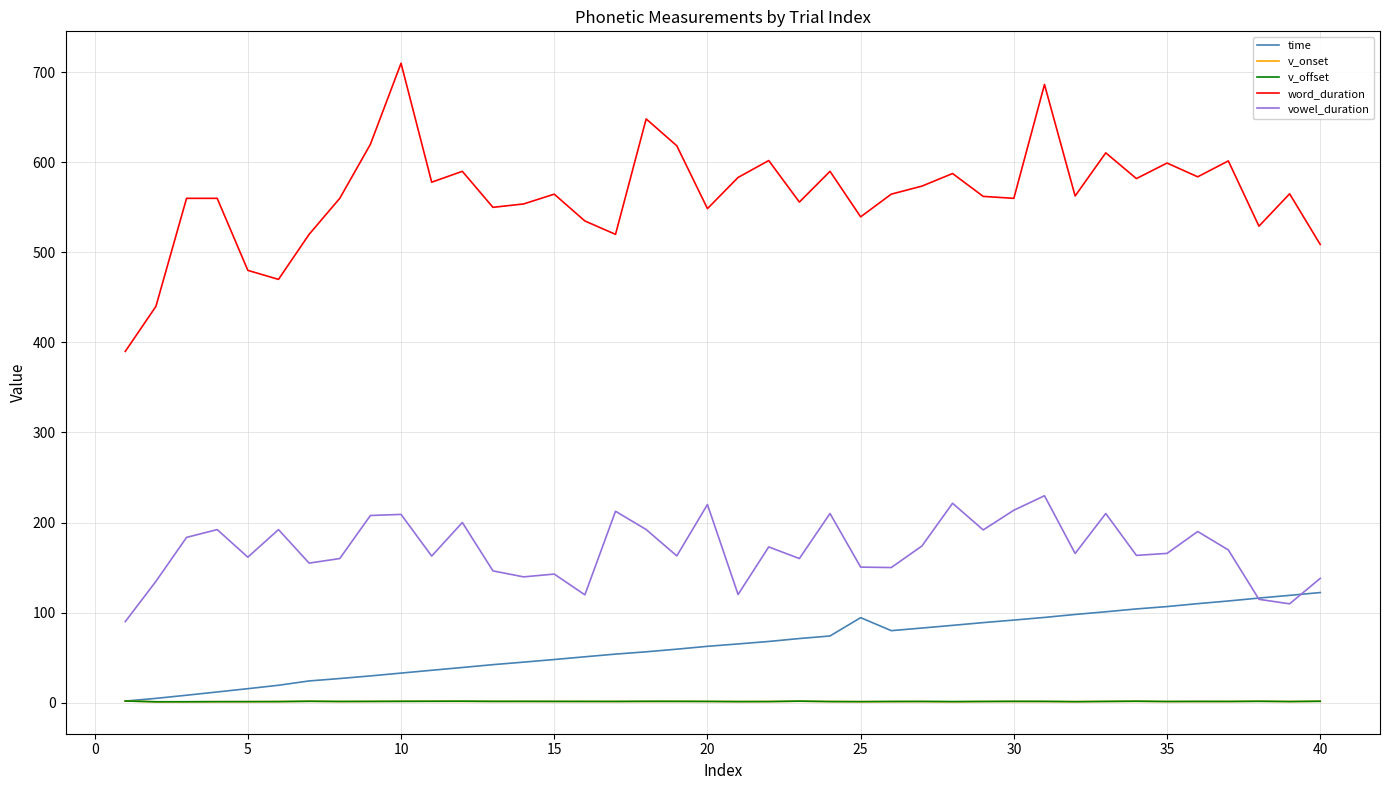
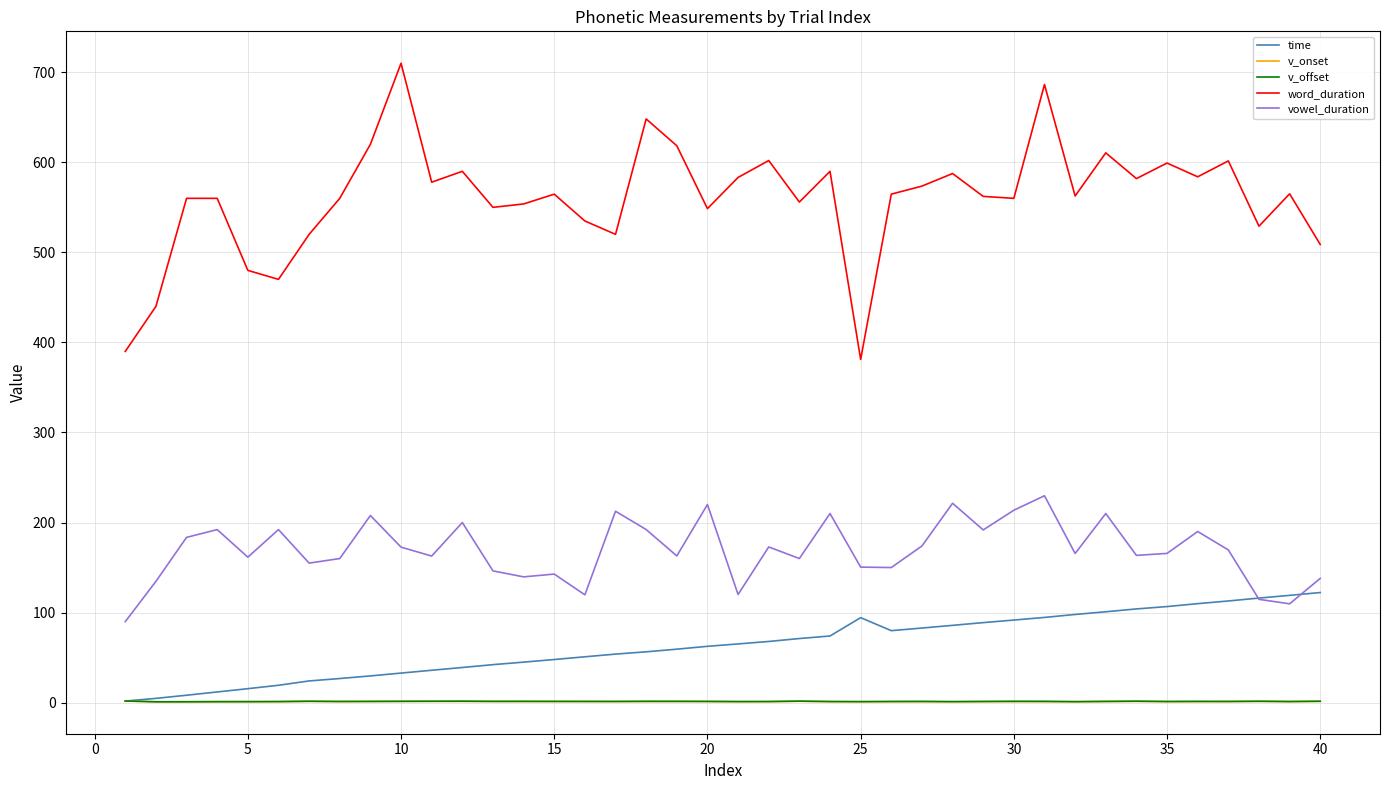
vowel_duration, 10: 210 -> 170
word_duration, 25: 540 -> 380
